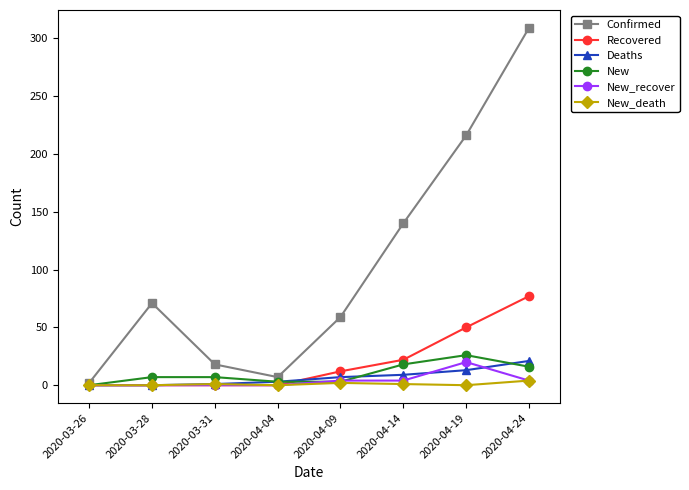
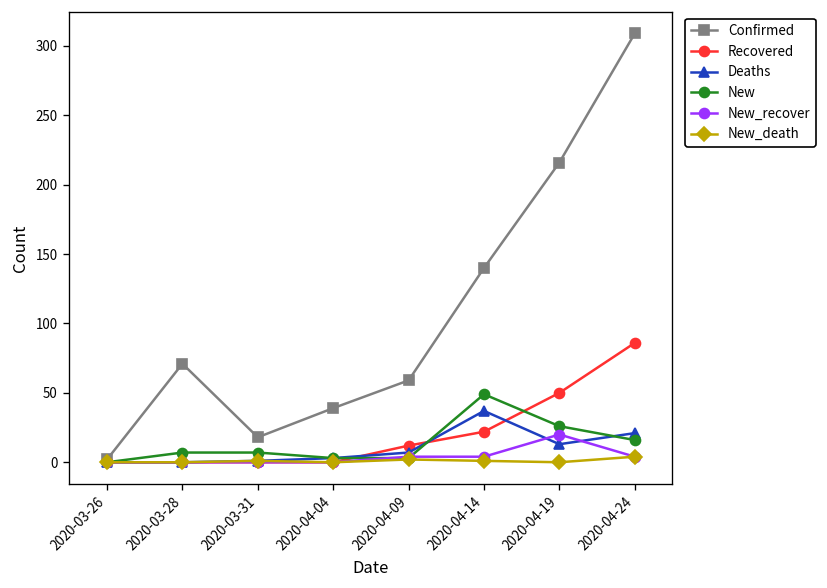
Confirmed, 2020-04-04: 7 -> 39
Deaths, 2020-04-14: 9 -> 37
New, 2020-04-14: 18 -> 49
Recovered, 2020-04-24: 77 -> 86
